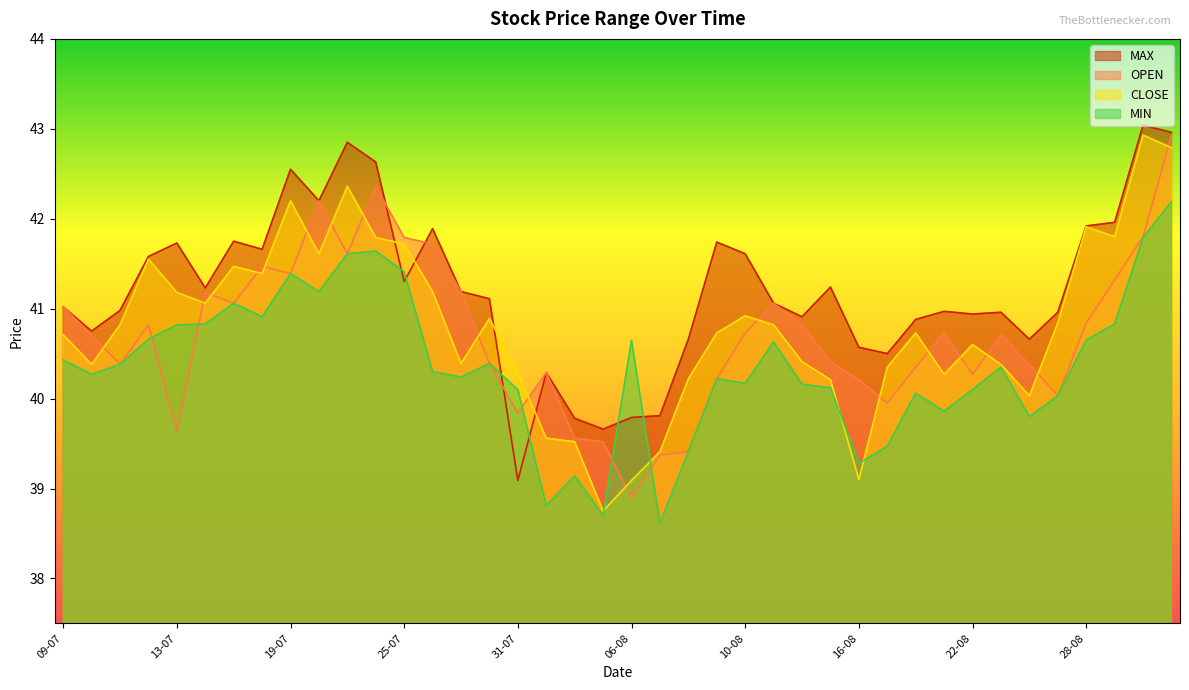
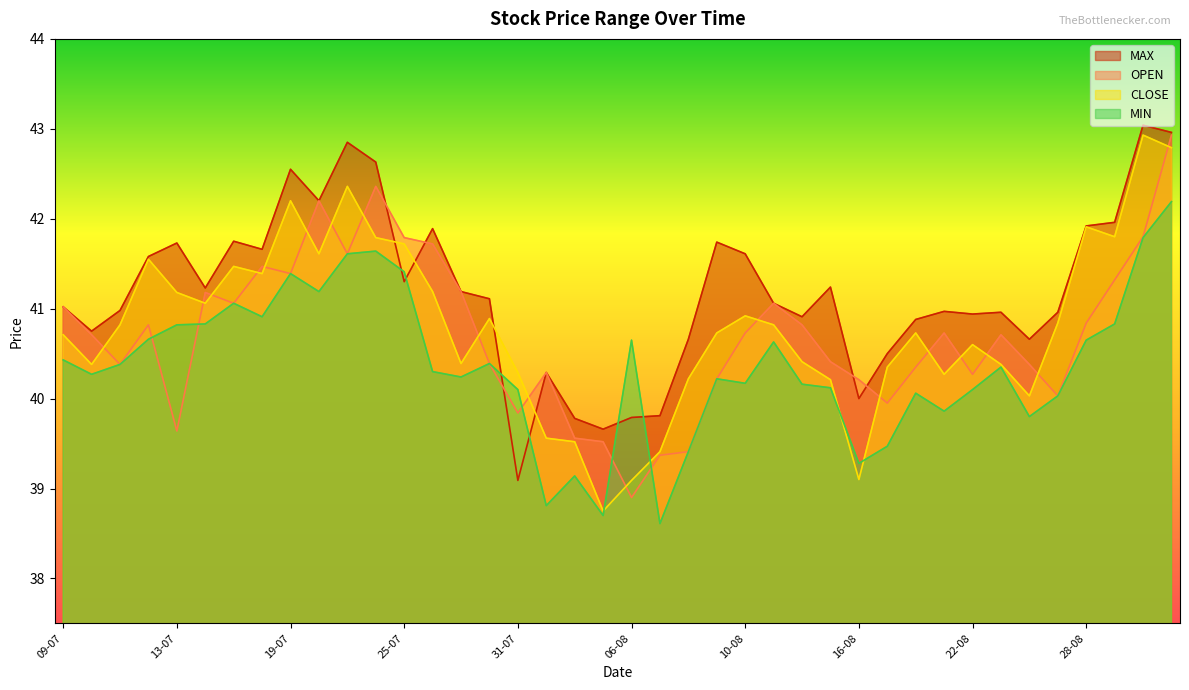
MAX, 16-08: 40.6 -> 40.0
